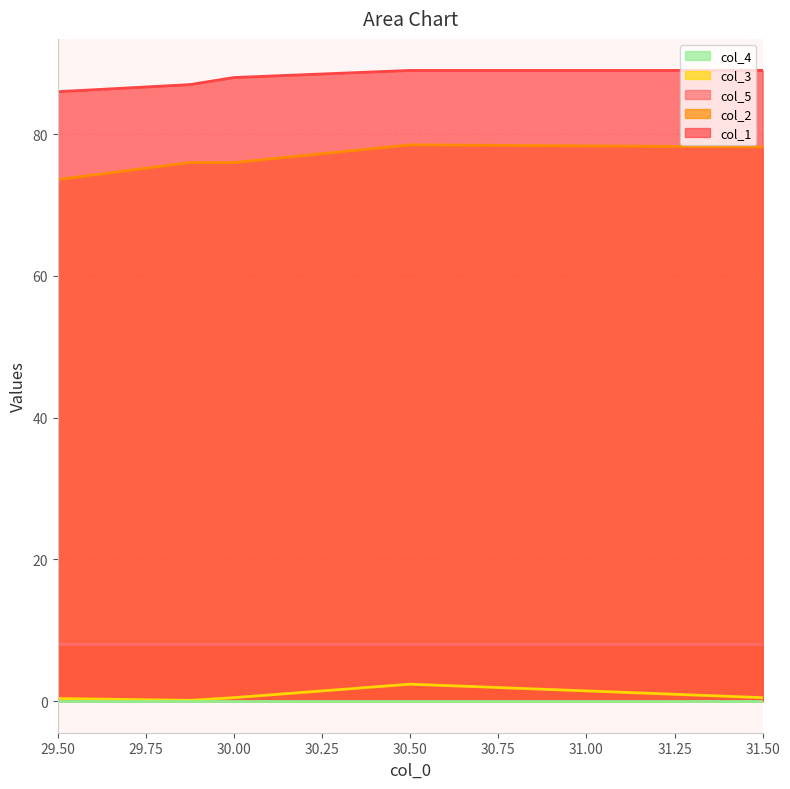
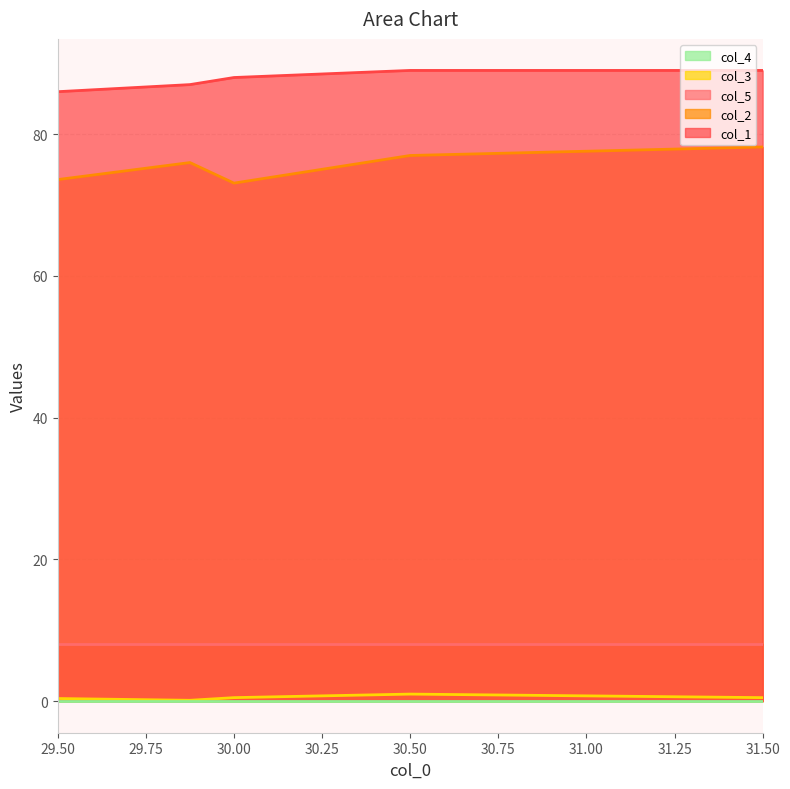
col_2, 30.00: 76 -> 73
col_3, 30.50: 2 -> 1
col_2, 30.50: 79 -> 77
